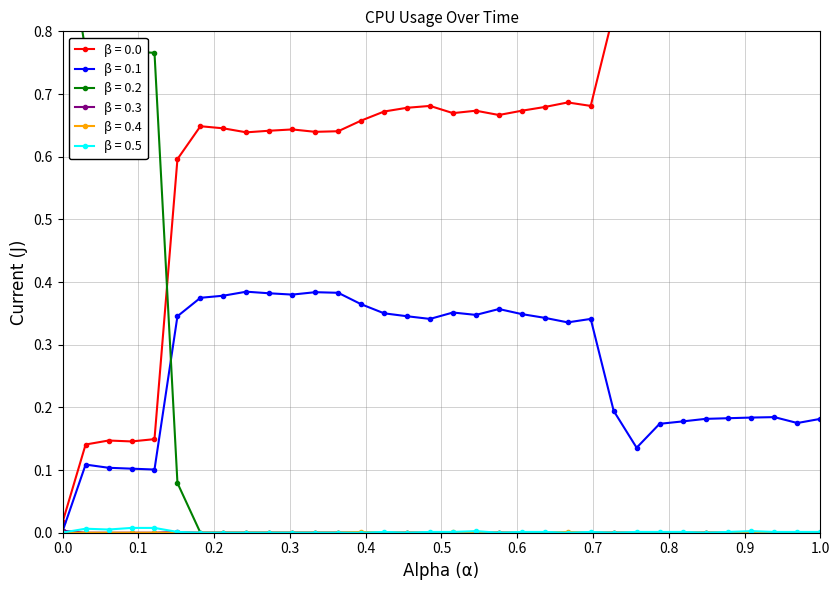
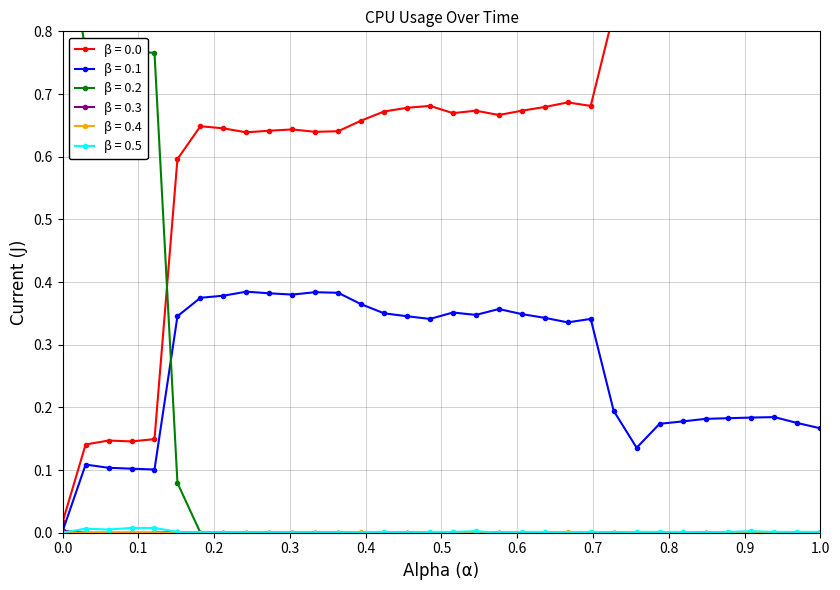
β = 0.1, 1.0: 0.18 -> 0.17
